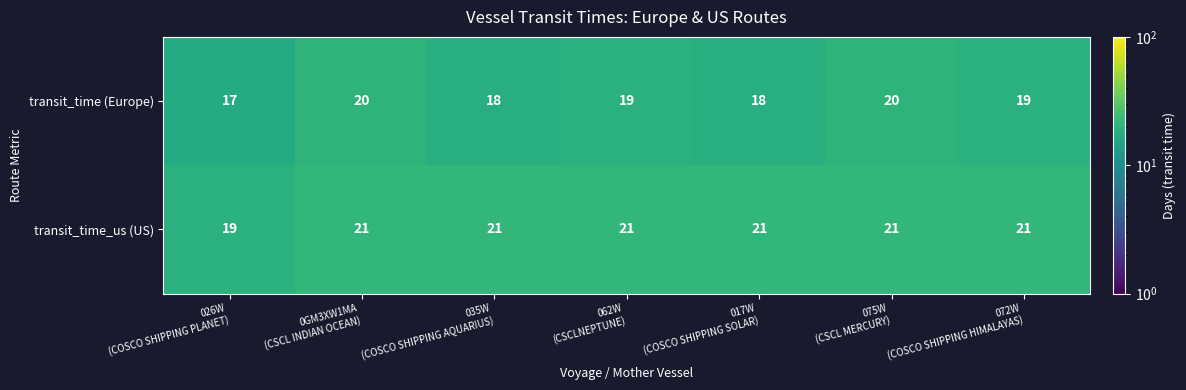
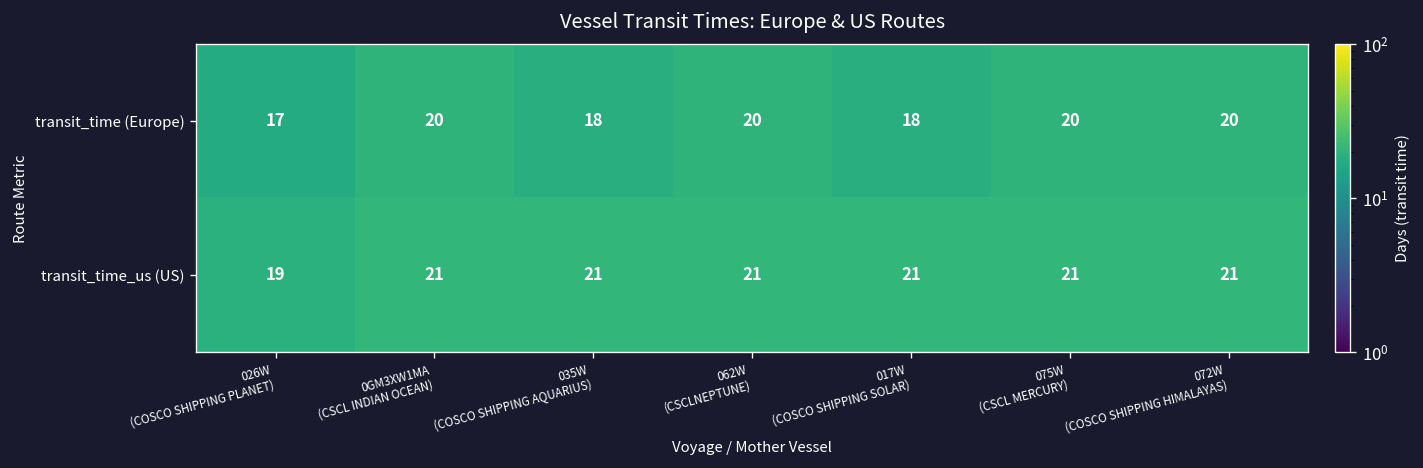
transit_time (Europe), 062W (CSCLNEPTUNE): 19 -> 20
transit_time (Europe), 072W (COSCO SHIPPING HIMALAYAS): 19 -> 20
